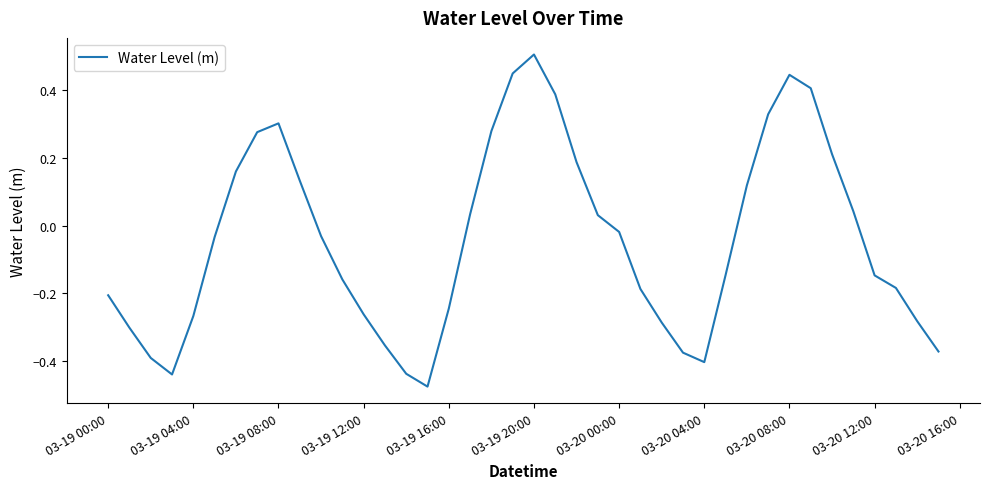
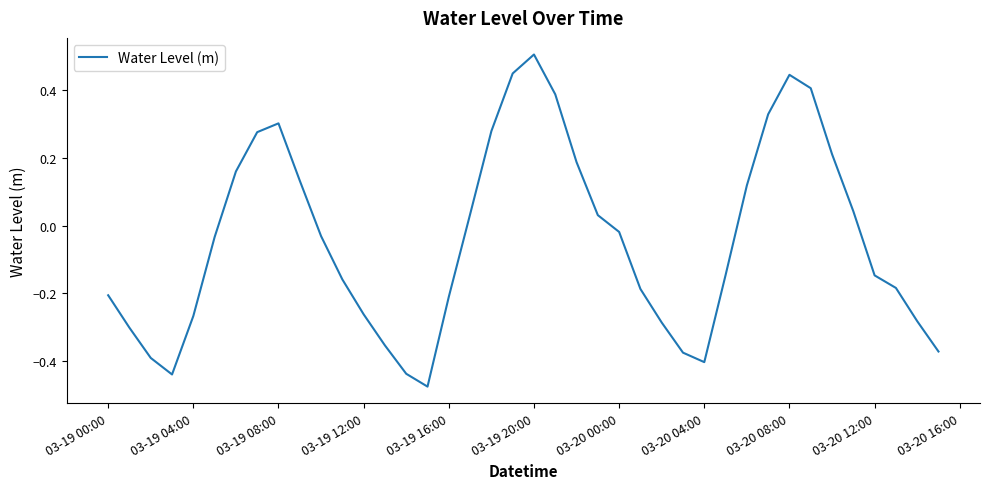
03-19 16:00: -0.24 -> -0.21
